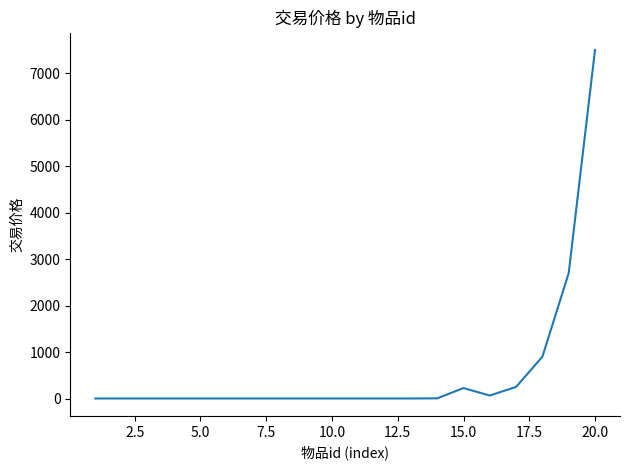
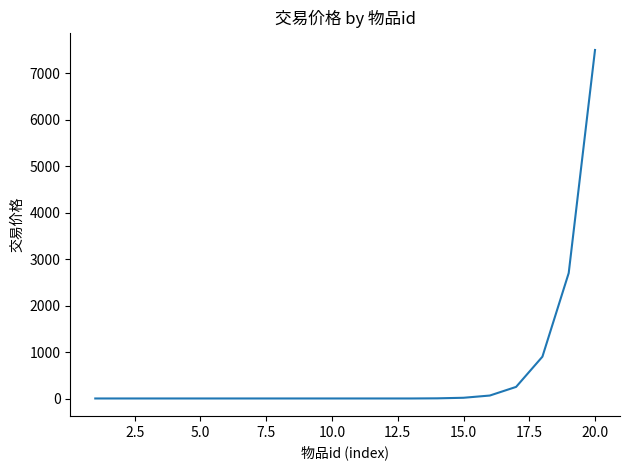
15.0: 200 -> 0
